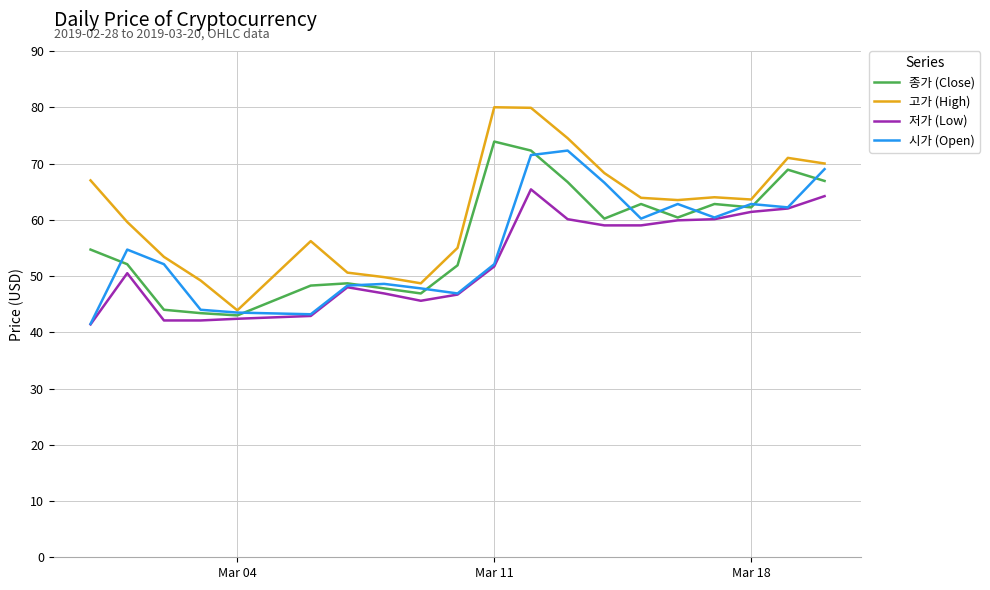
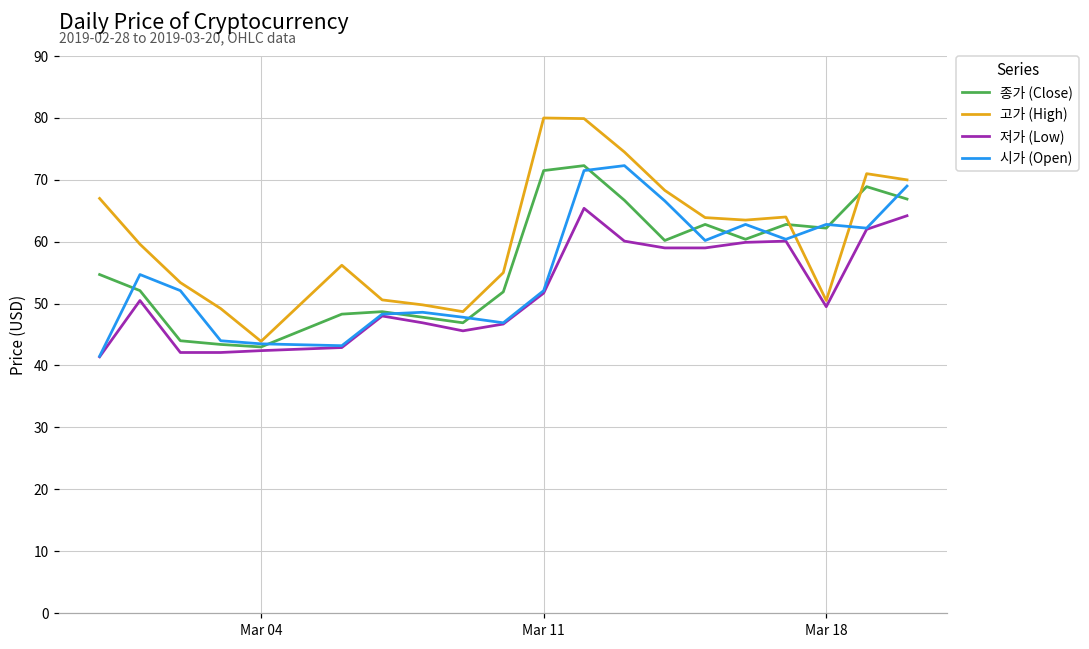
종가 (Close), Mar 11: 74 -> 72
고가 (High), Mar 18: 64 -> 51
저가 (Low), Mar 18: 61 -> 50
